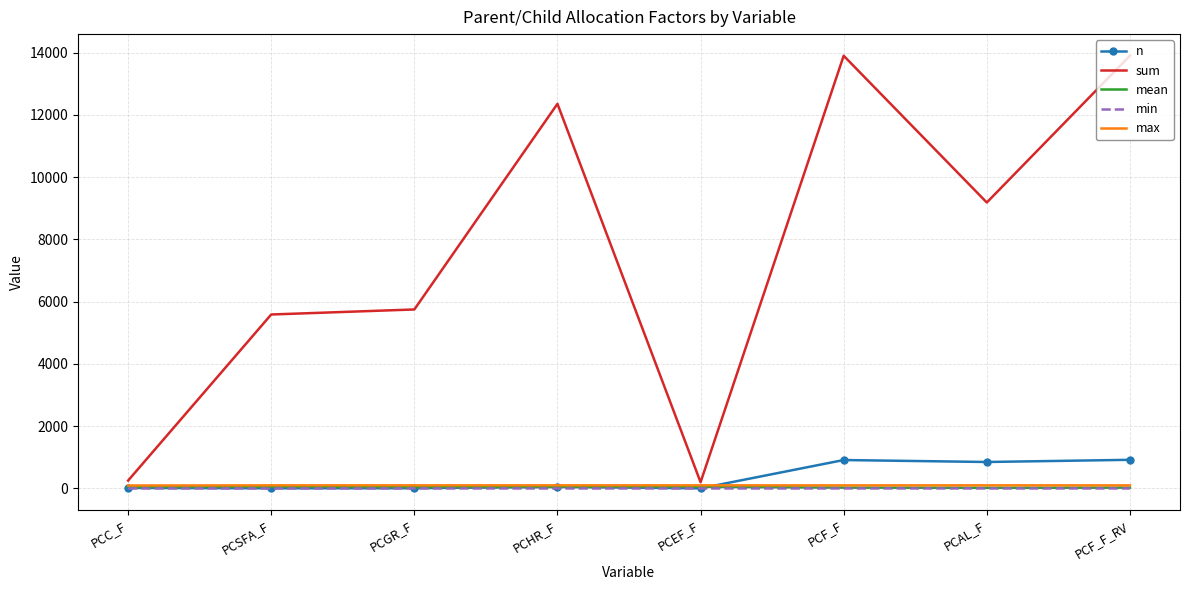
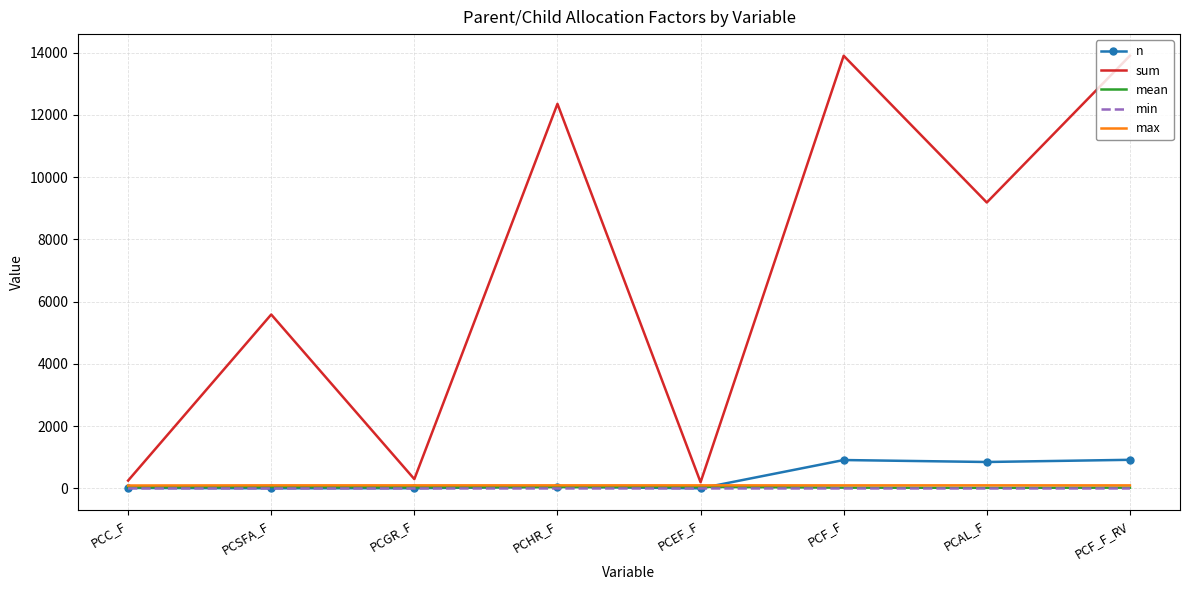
sum, PCGR_F: 5800 -> 300
